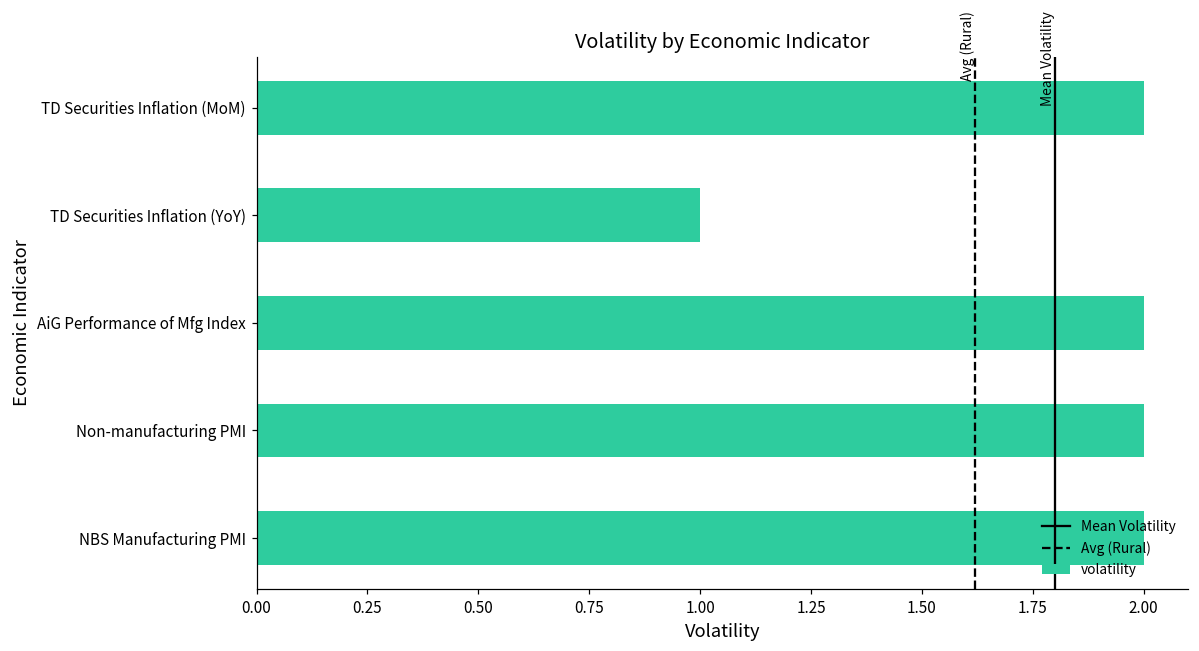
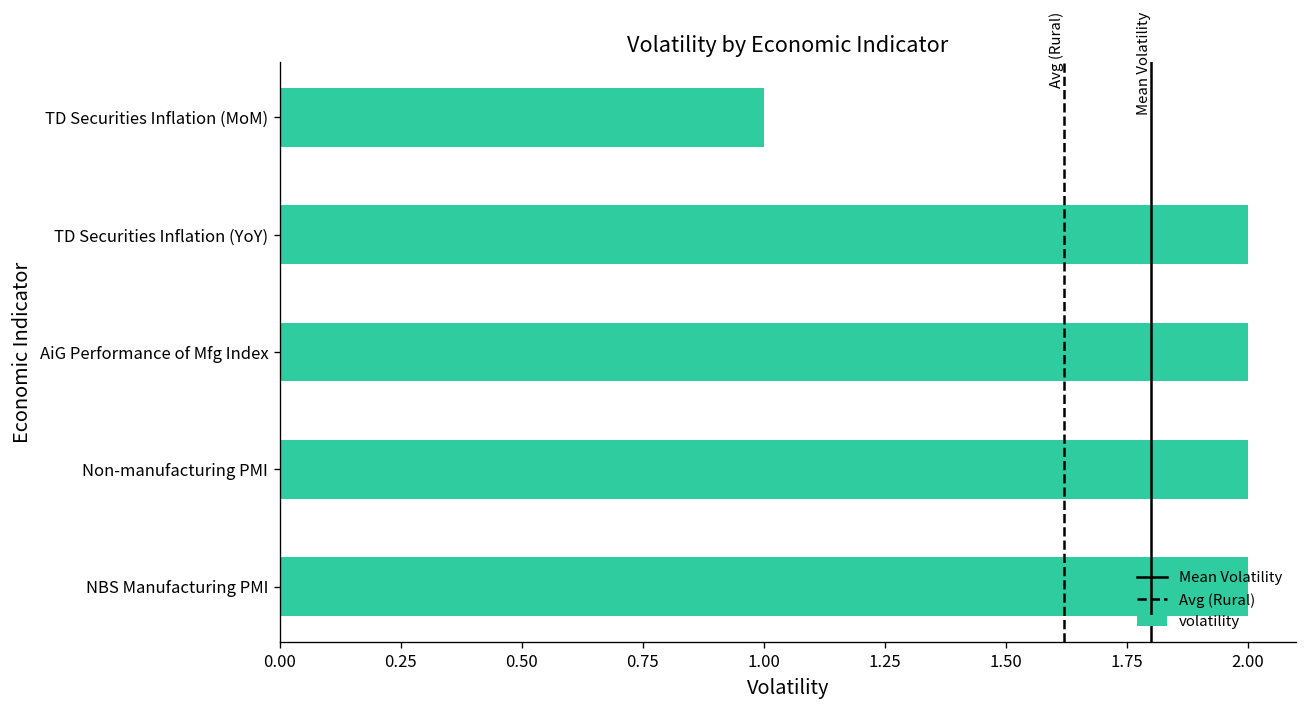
TD Securities Inflation (MoM): 2 -> 1
TD Securities Inflation (YoY): 1 -> 2
